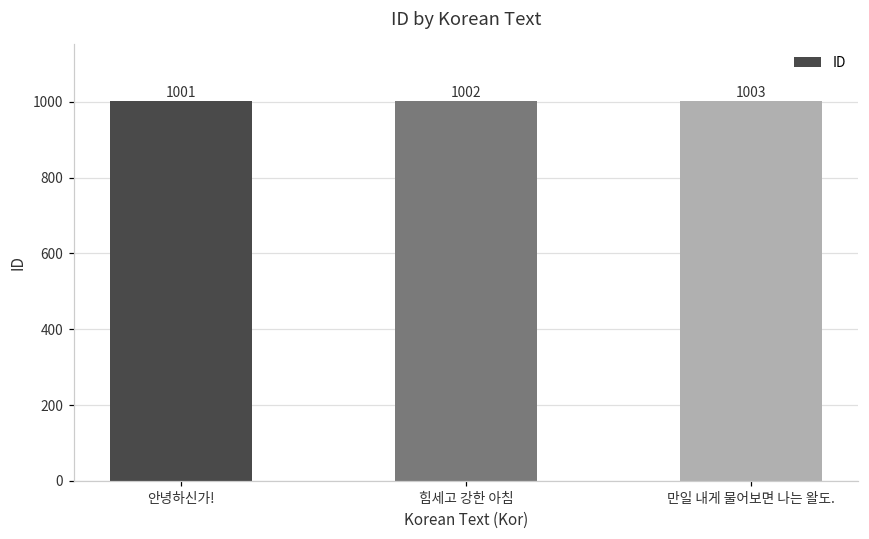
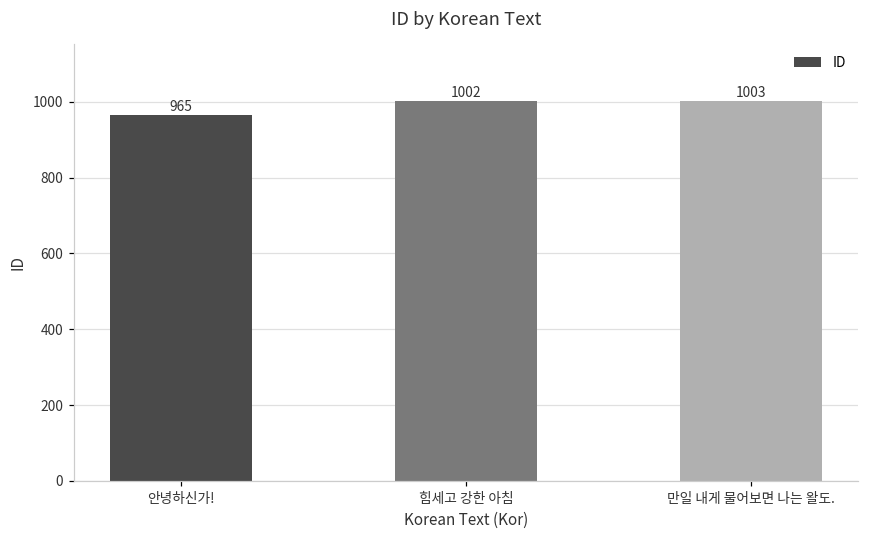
안녕하신가!: 1001 -> 965
